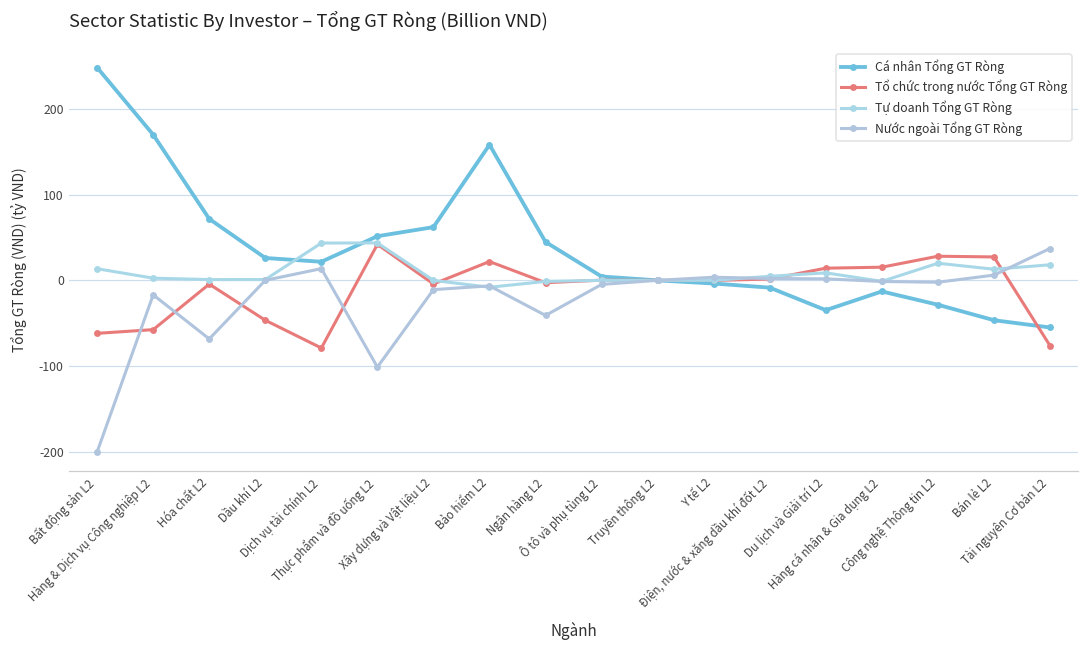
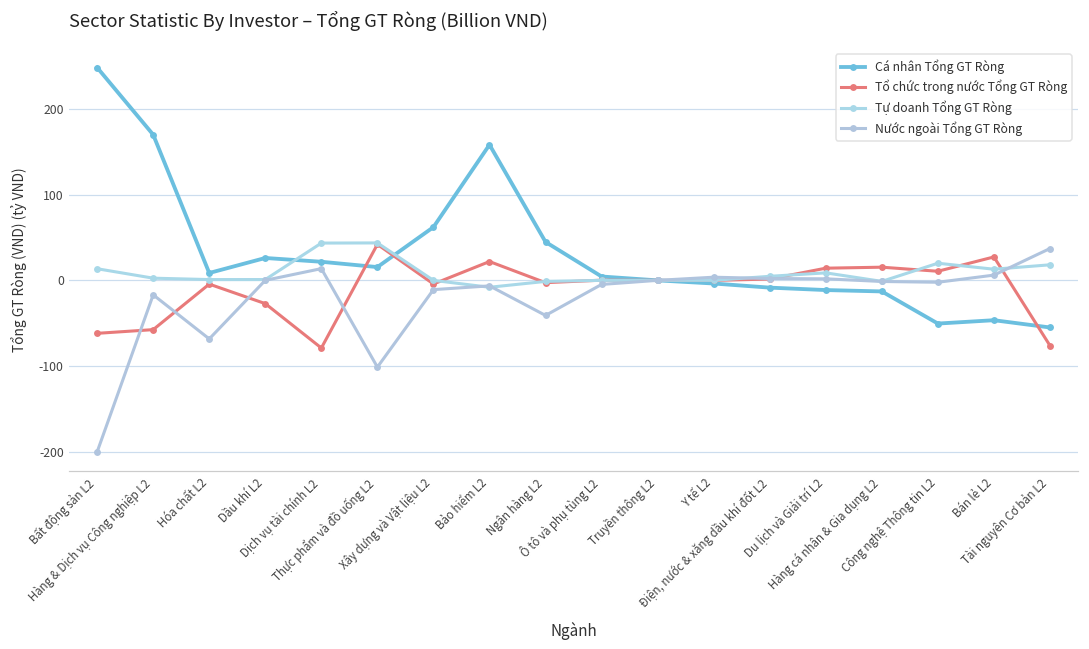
Cá nhân Tổng GT Ròng, Hóa chất L2: 70 -> 10
Tổ chức trong nước Tổng GT Ròng, Dầu khí L2: -50 -> -30
Cá nhân Tổng GT Ròng, Thực phẩm và đồ uống L2: 50 -> 20
Cá nhân Tổng GT Ròng, Du lịch và Giải trí L2: -30 -> -10
Cá nhân Tổng GT Ròng, Công nghệ Thông tin L2: -30 -> -50
Tổ chức trong nước Tổng GT Ròng, Công nghệ Thông tin L2: 30 -> 10
